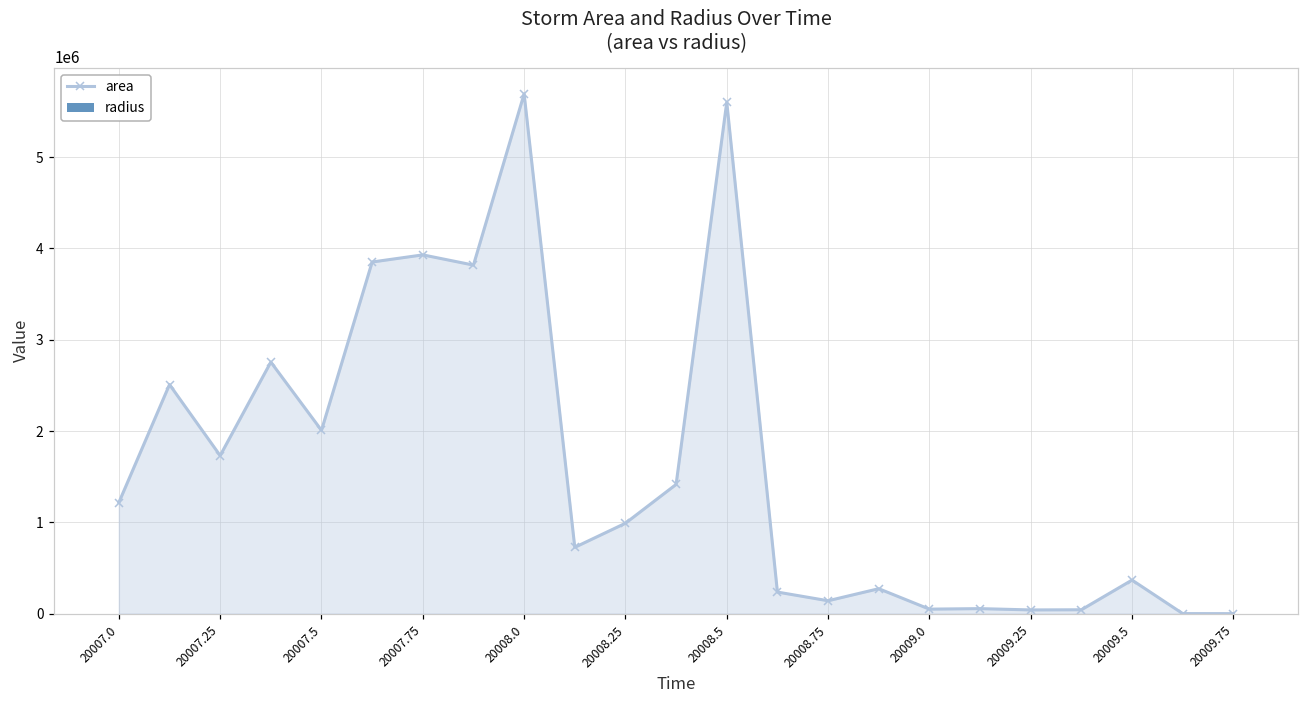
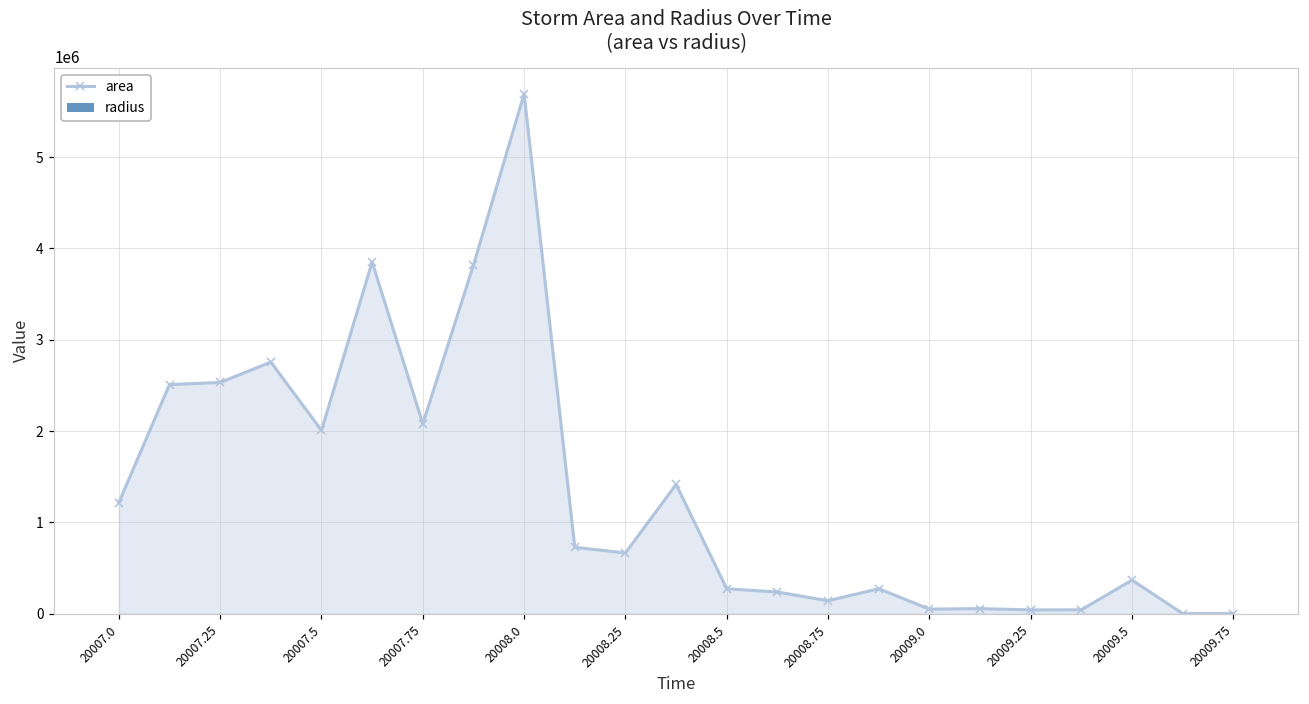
area, 20007.25: 1700000 -> 2500000
area, 20007.75: 3900000 -> 2100000
area, 20008.25: 1000000 -> 700000
area, 20008.5: 5600000 -> 300000
